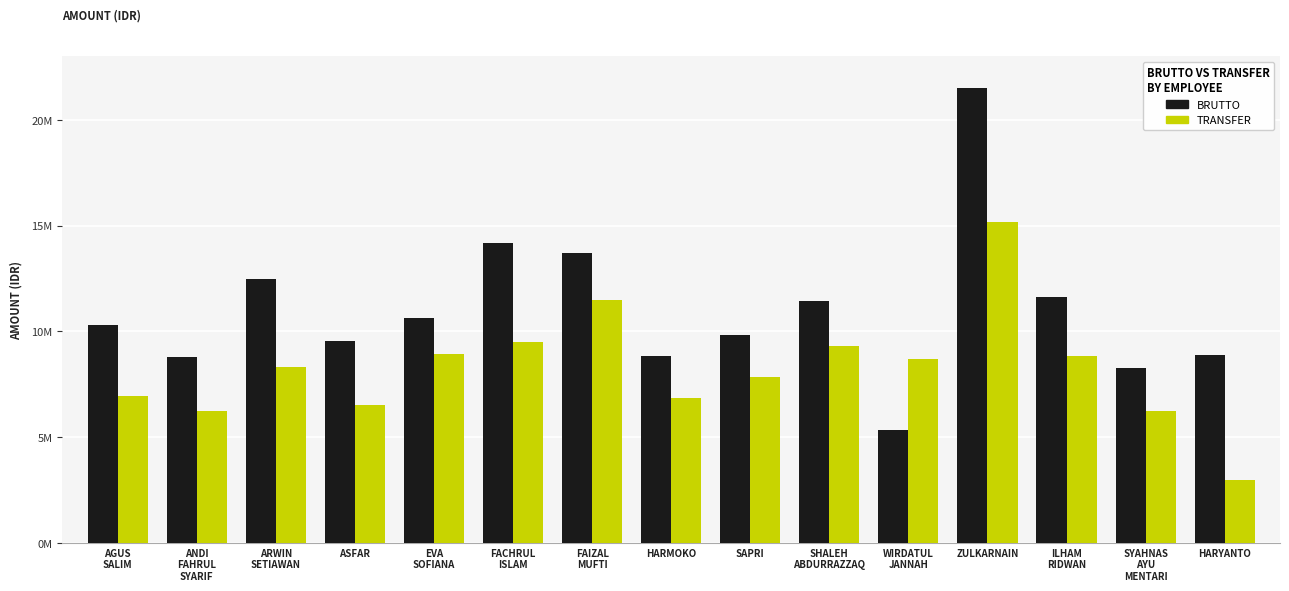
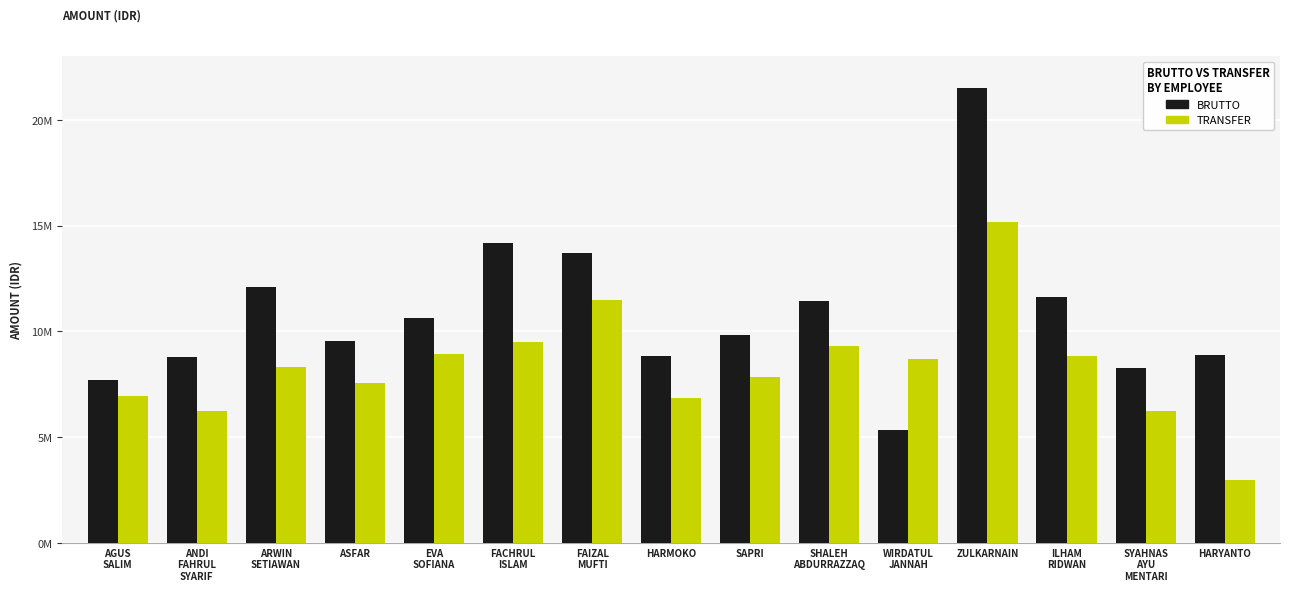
BRUTTO, AGUS SALIM: 10300000 -> 7700000
BRUTTO, ARWIN SETIAWAN: 12500000 -> 12100000
TRANSFER, ASFAR: 6500000 -> 7600000
